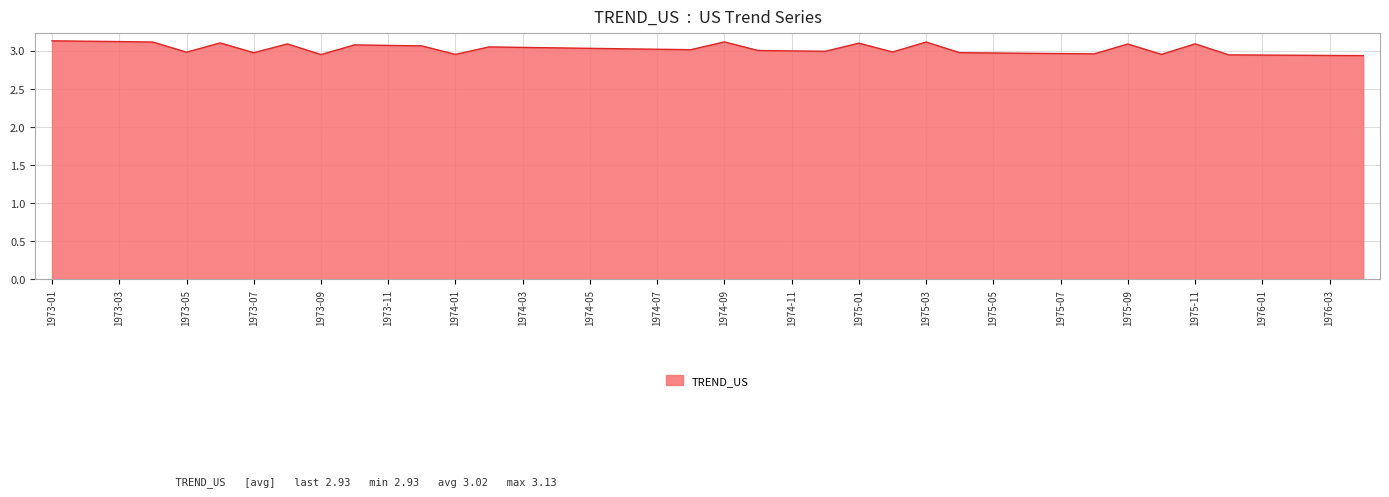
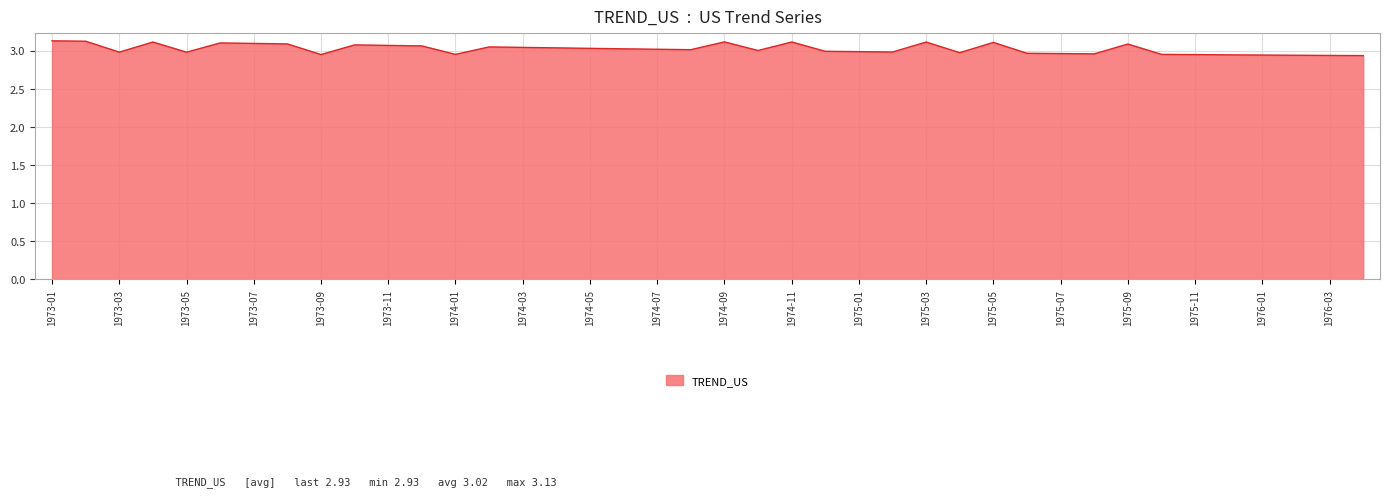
1973-03: 3.1 -> 3.0
1973-07: 3.0 -> 3.1
1974-11: 3.0 -> 3.1
1975-01: 3.1 -> 3.0
1975-05: 3.0 -> 3.1
1975-11: 3.1 -> 2.9
